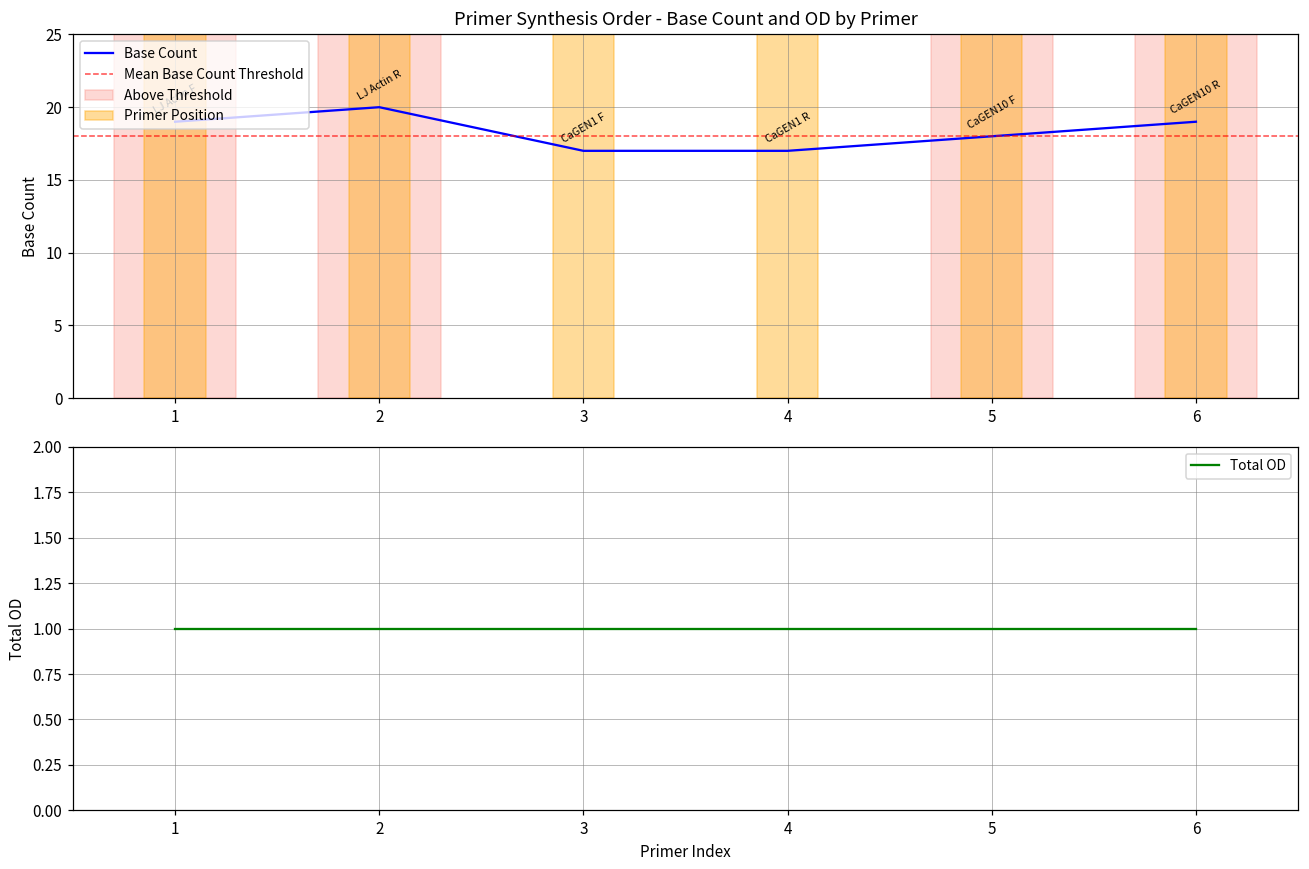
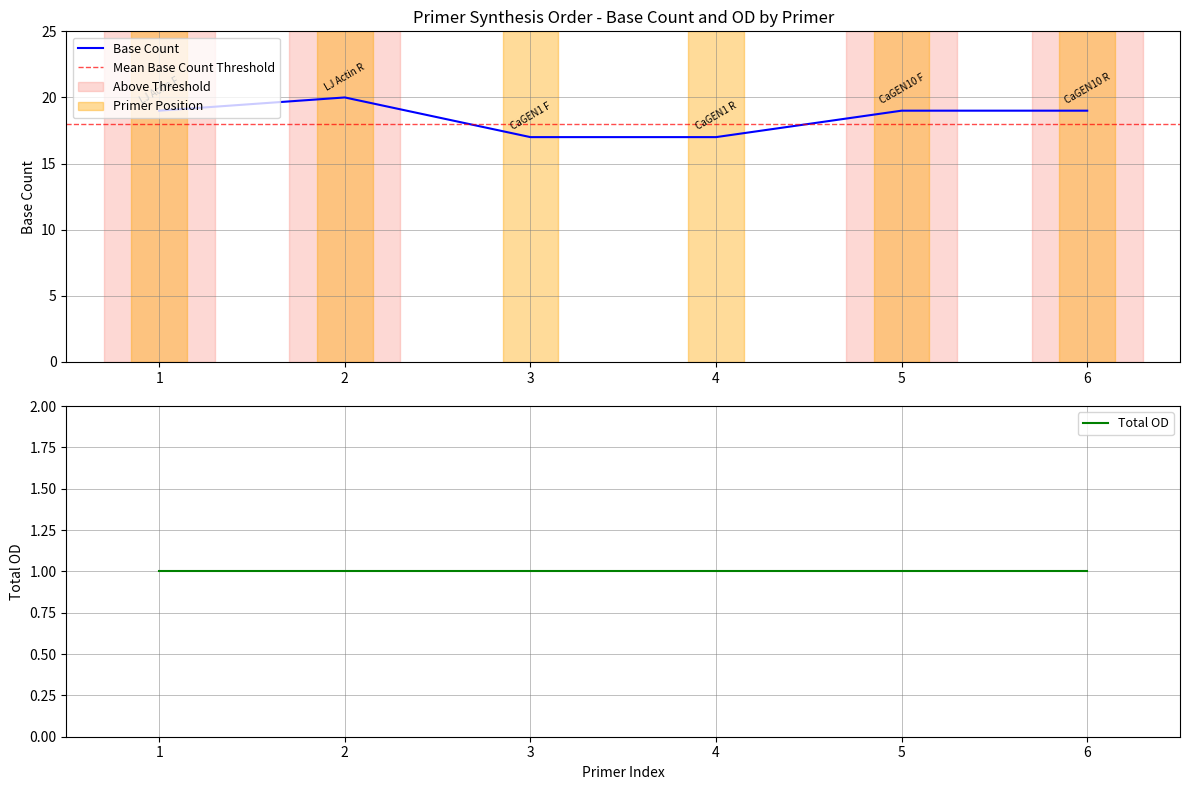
Primer Synthesis Order - Base Count and OD by Primer, 5: 18 -> 19
